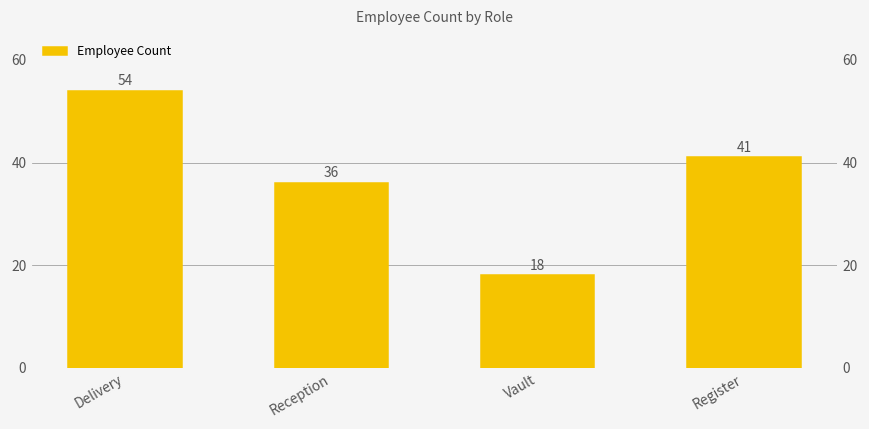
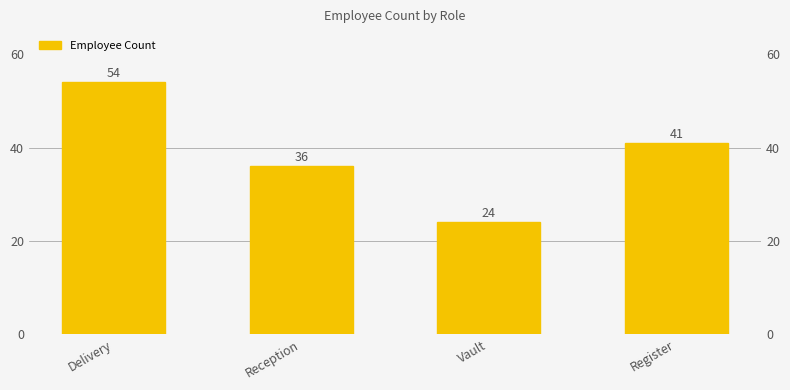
Vault: 18 -> 24
